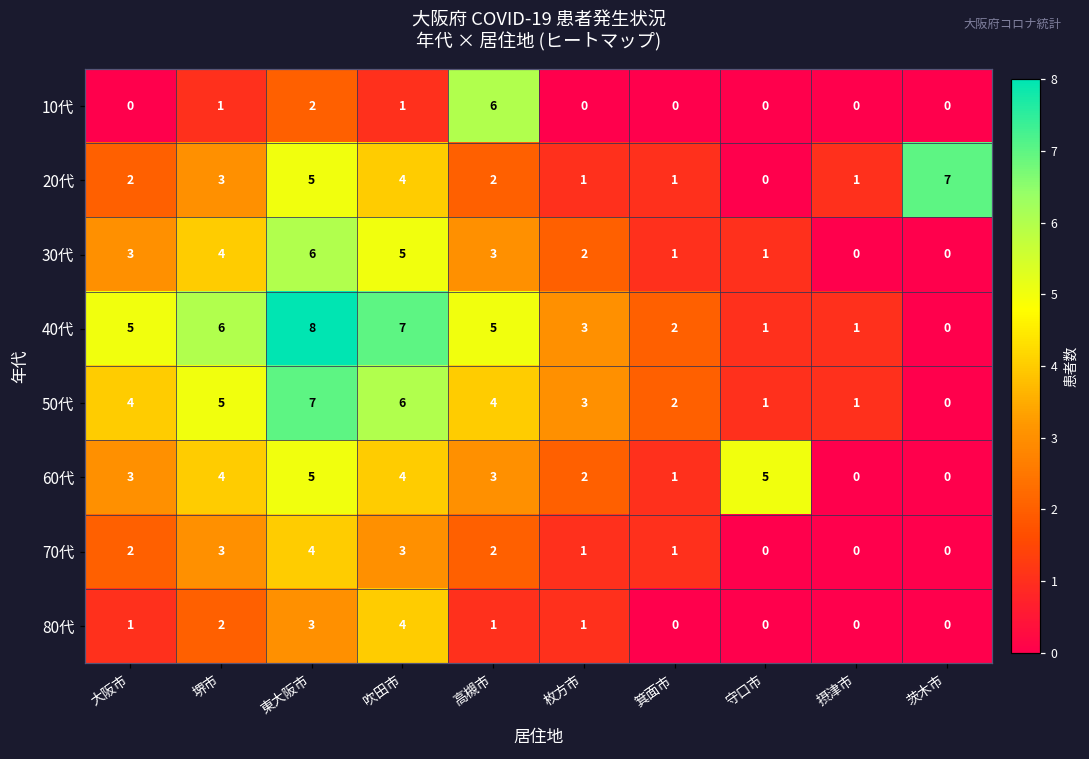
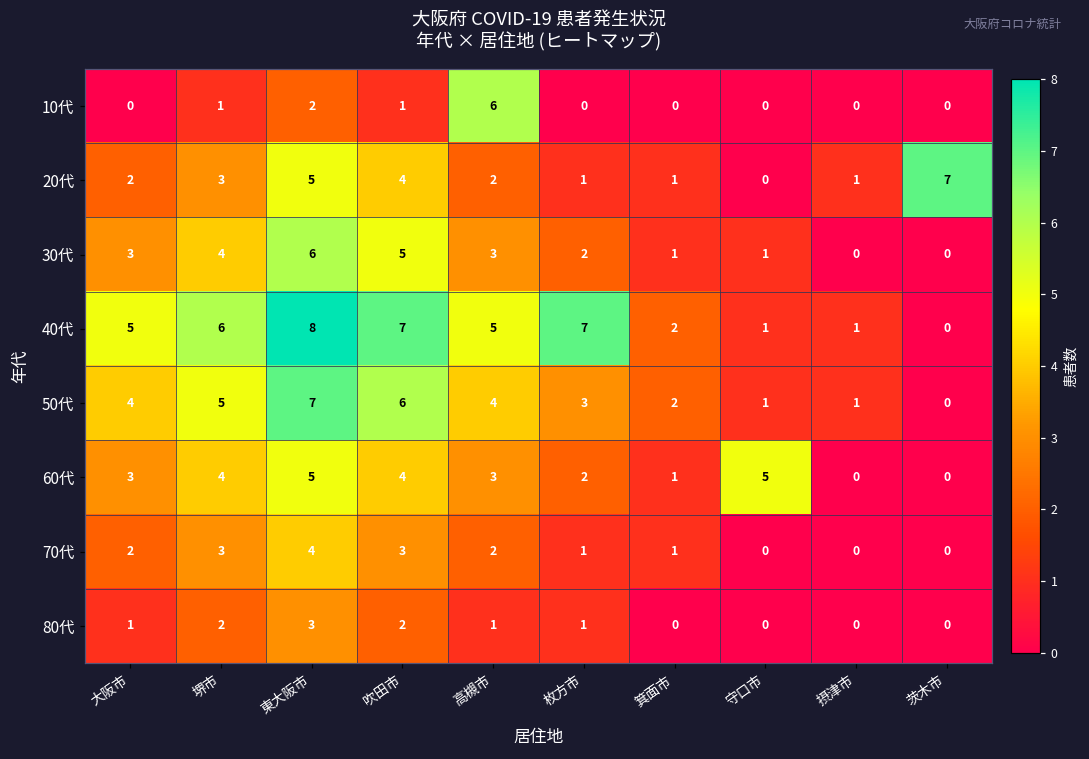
40代, 枚方市: 3 -> 7
80代, 吹田市: 4 -> 2
